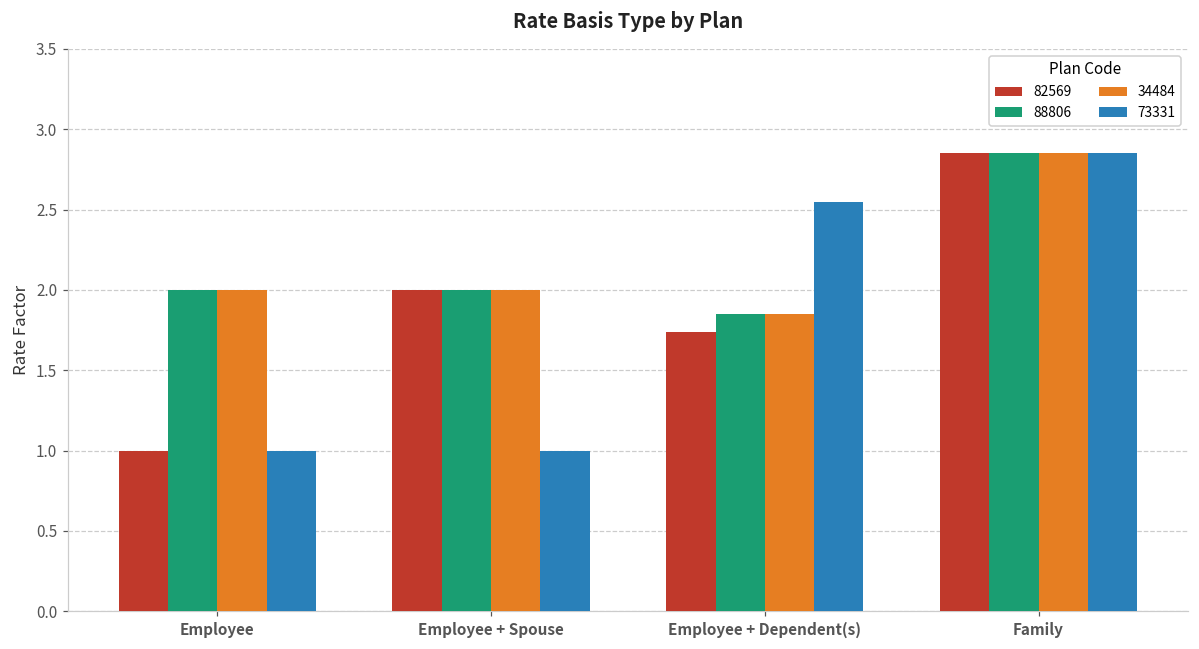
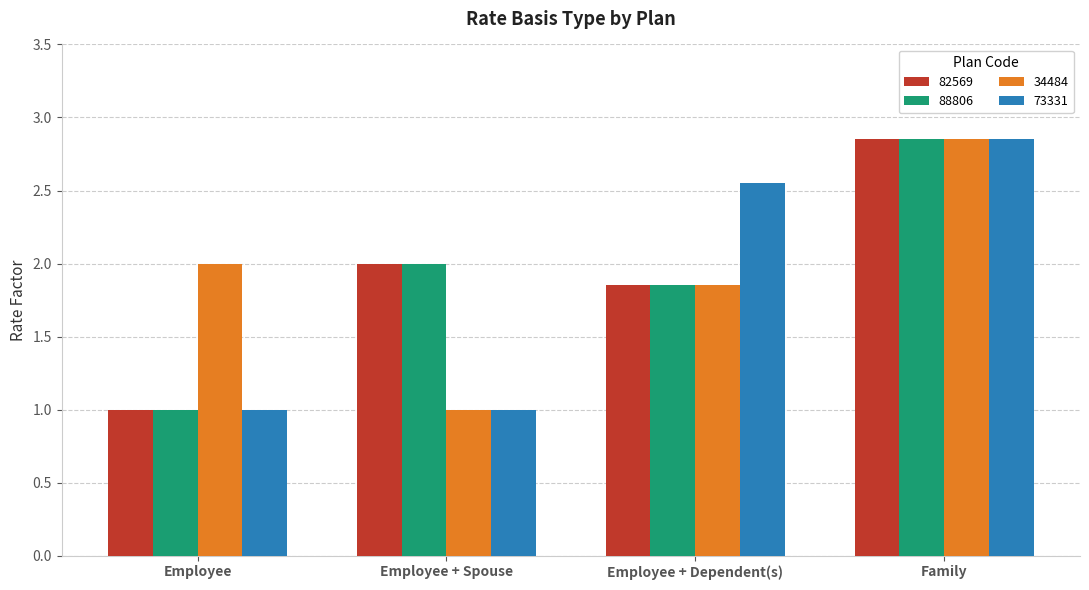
88806, Employee: 2 -> 1
34484, Employee + Spouse: 2 -> 1
82569, Employee + Dependent(s): 1.74 -> 1.85
